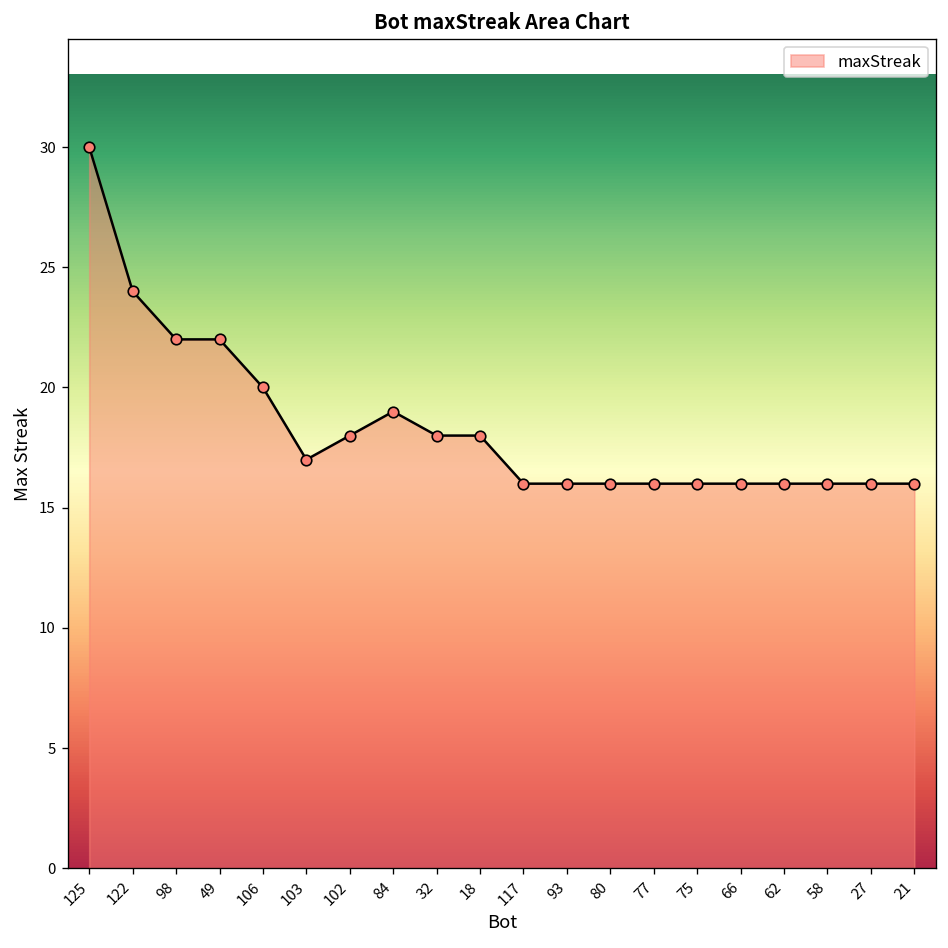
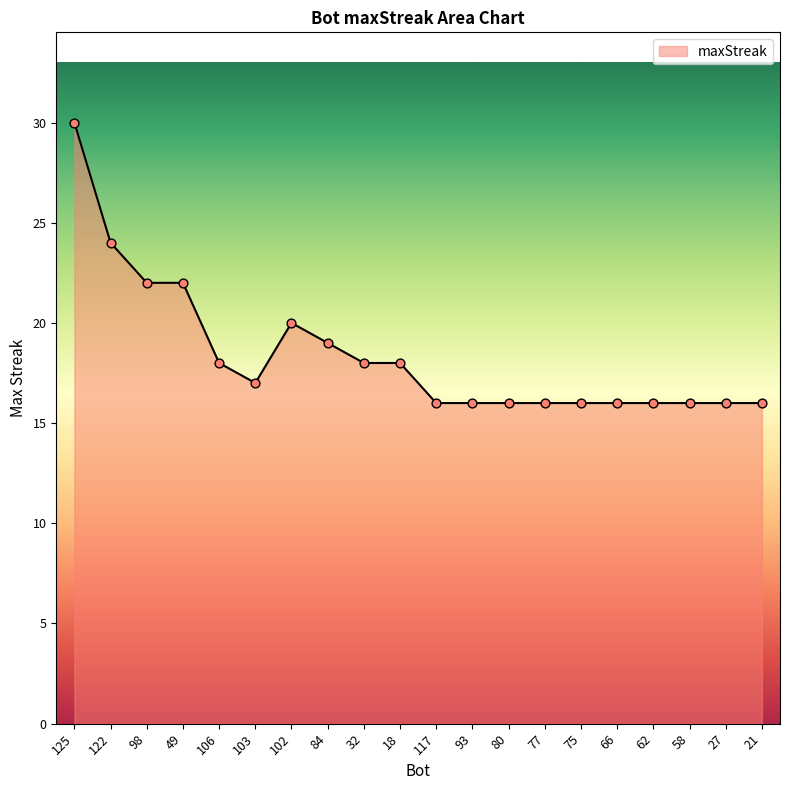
106: 20 -> 18
102: 18 -> 20
